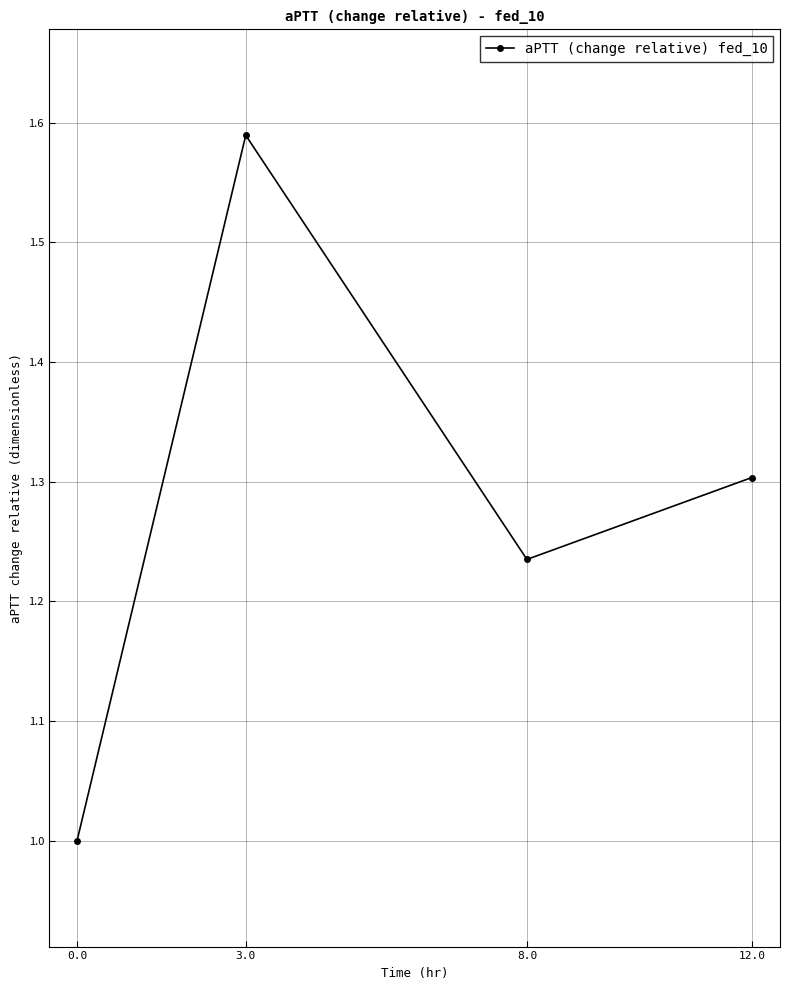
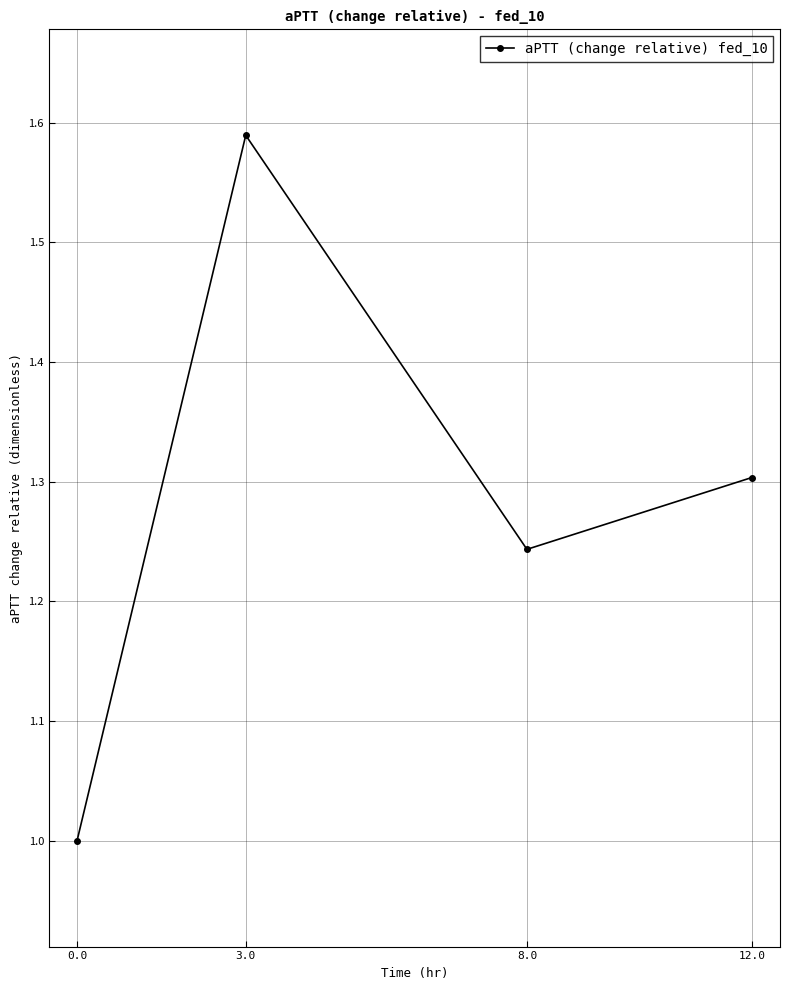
8.0: 1.235 -> 1.244
